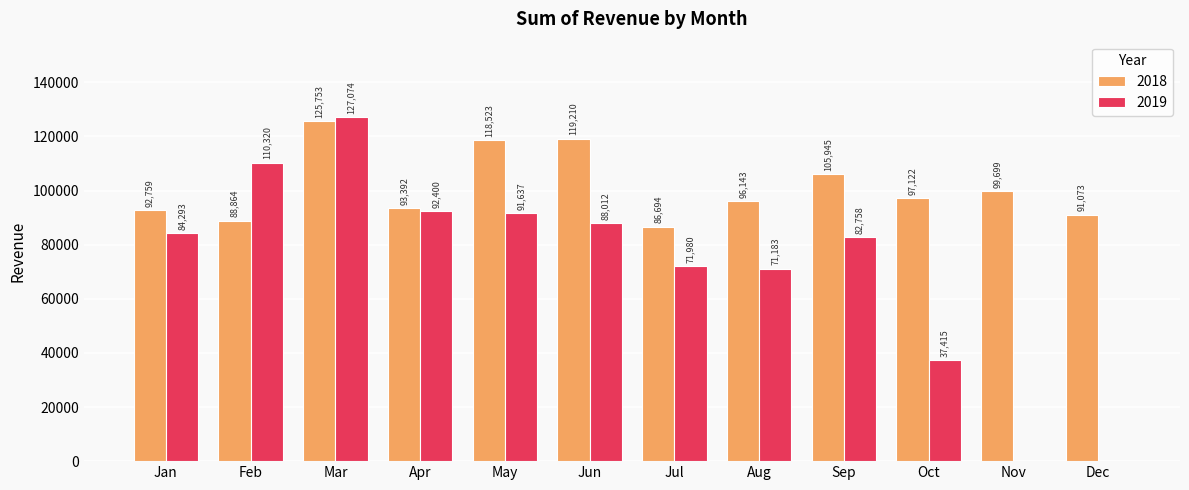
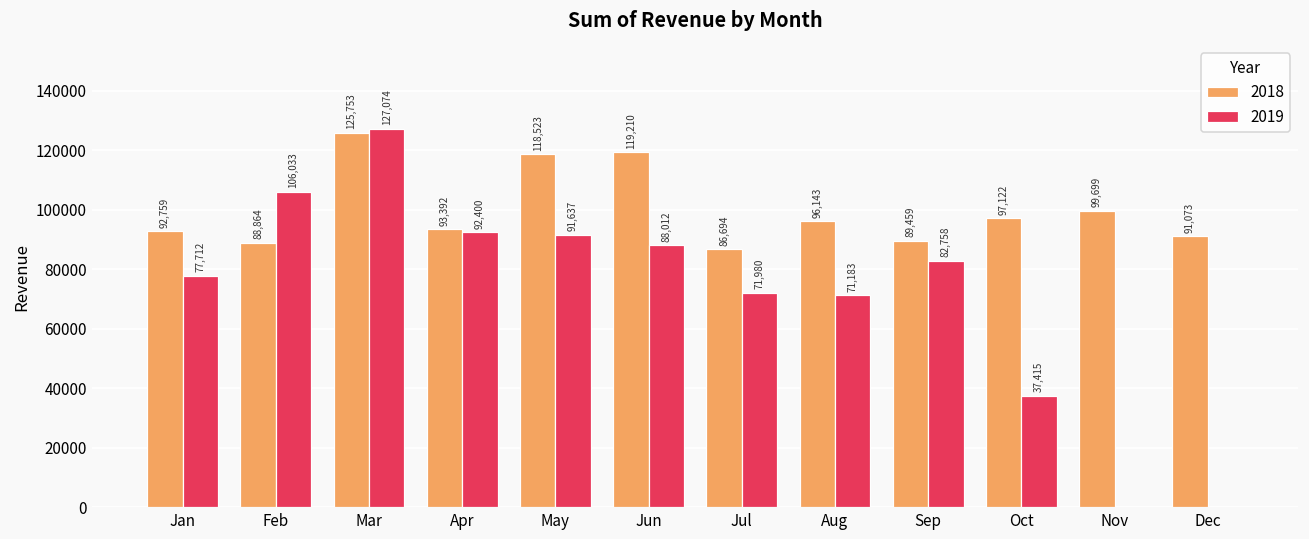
2019, Jan: 84,293 -> 77,712
2019, Feb: 110,320 -> 106,033
2018, Sep: 105,945 -> 89,459
